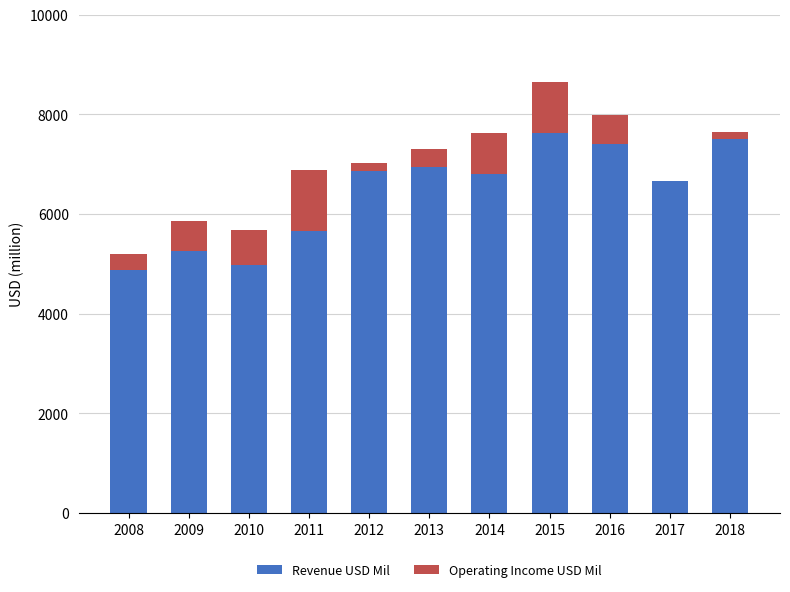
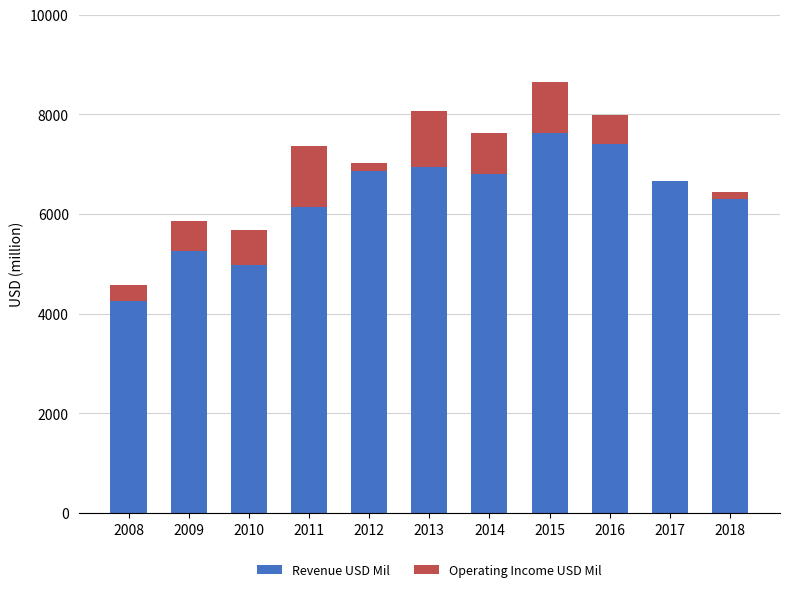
Revenue USD Mil, 2008: 4900 -> 4300
Revenue USD Mil, 2011: 5700 -> 6100
Operating Income USD Mil, 2013: 300 -> 1100
Revenue USD Mil, 2018: 7500 -> 6300
